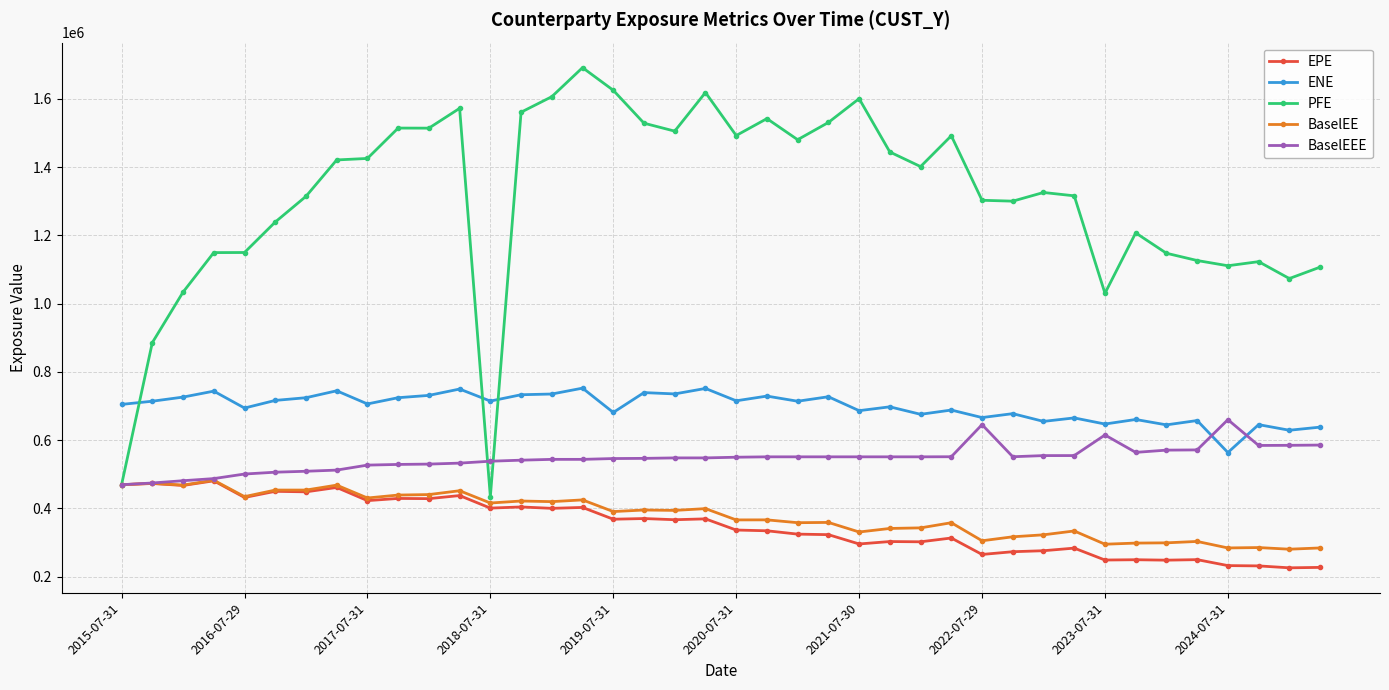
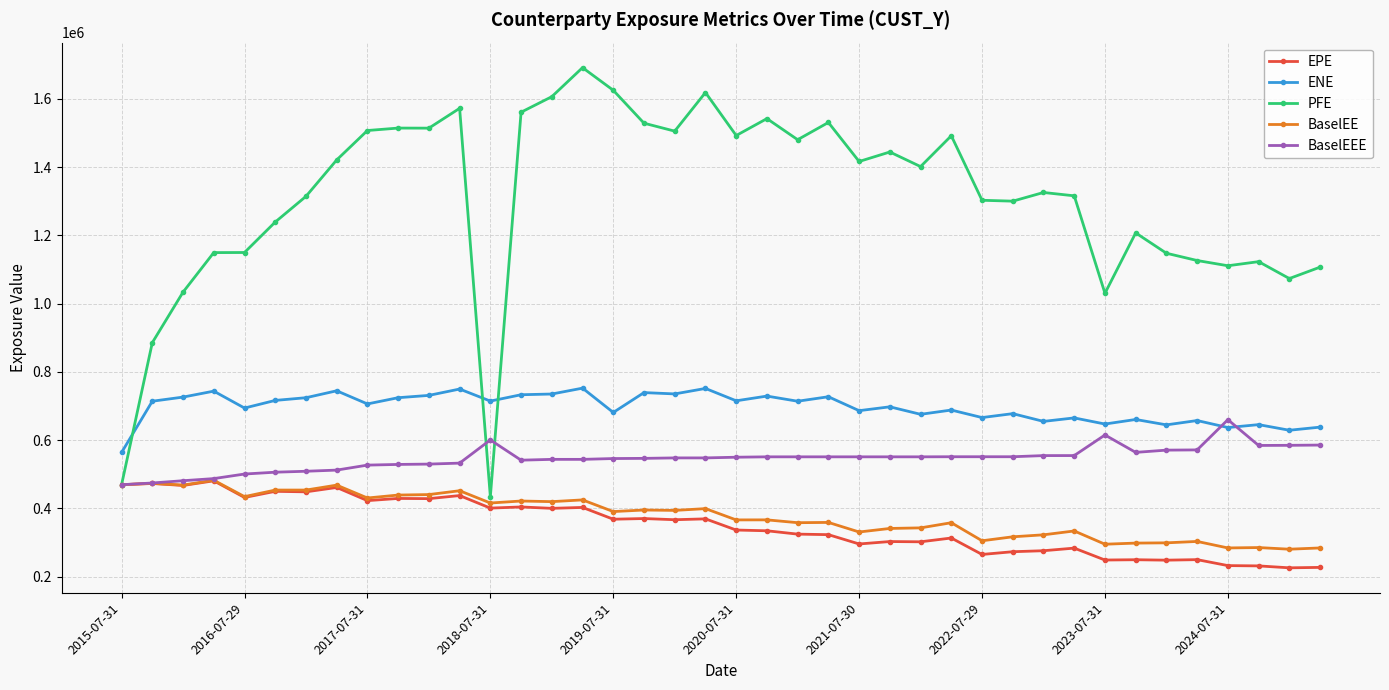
ENE, 2015-07-31: 700000 -> 560000
PFE, 2017-07-31: 1430000 -> 1510000
BaselEEE, 2018-07-31: 540000 -> 600000
PFE, 2021-07-30: 1600000 -> 1420000
BaselEEE, 2022-07-29: 650000 -> 550000
ENE, 2024-07-31: 560000 -> 640000
